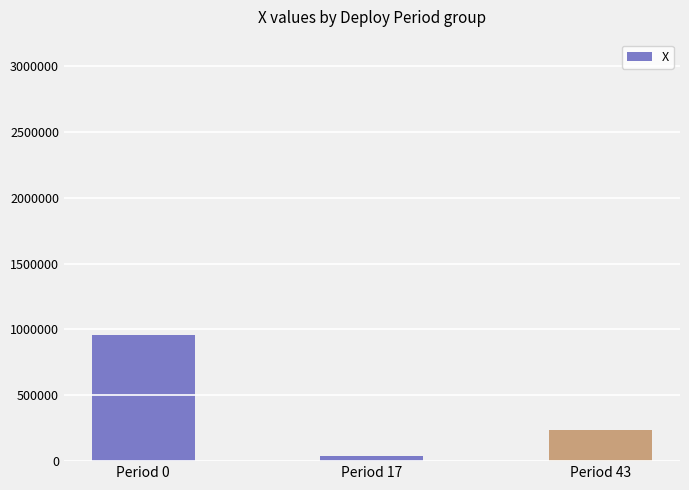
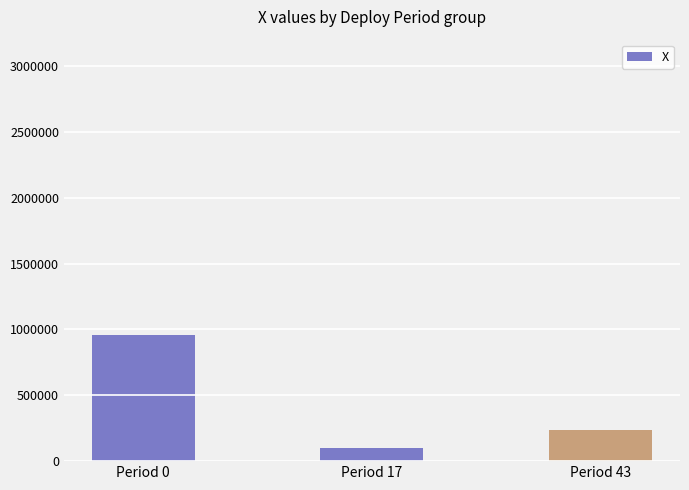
Period 17: 40000 -> 100000
